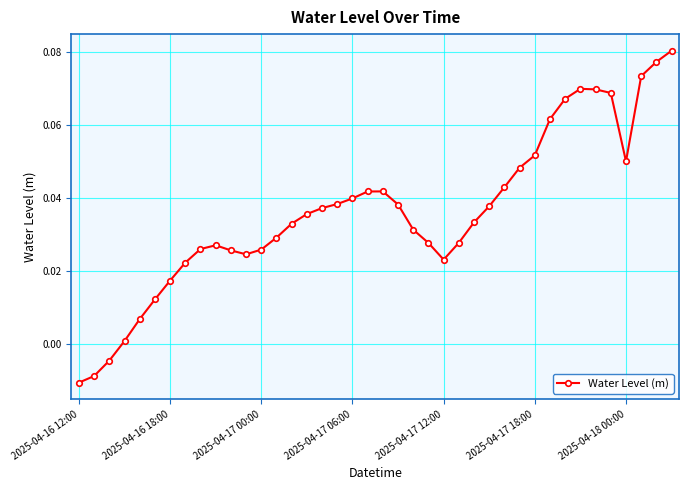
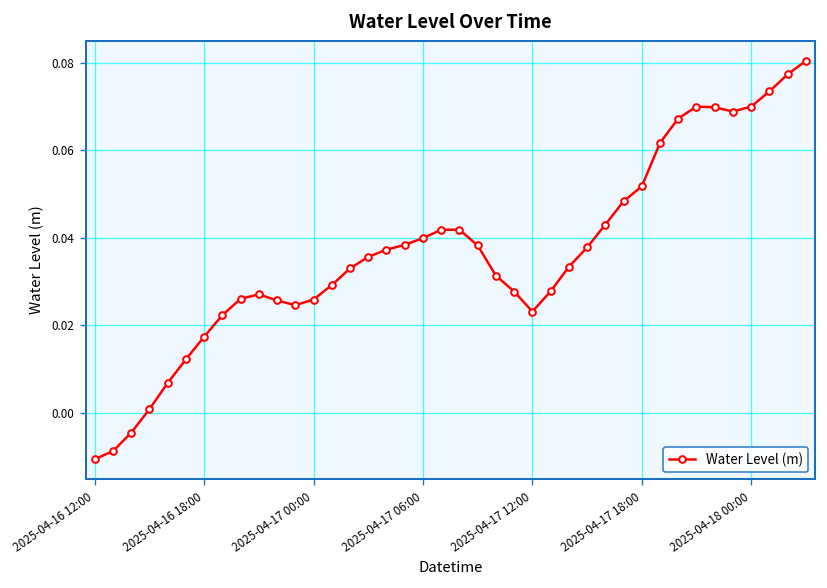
2025-04-18 00:00: 0.050 -> 0.070
